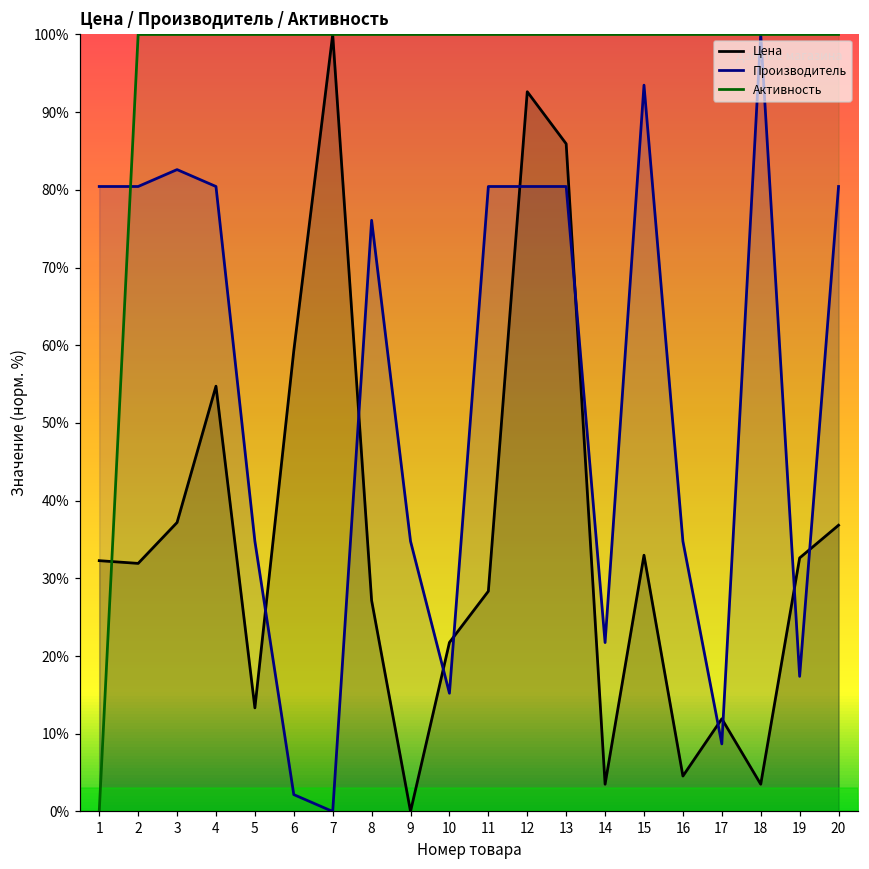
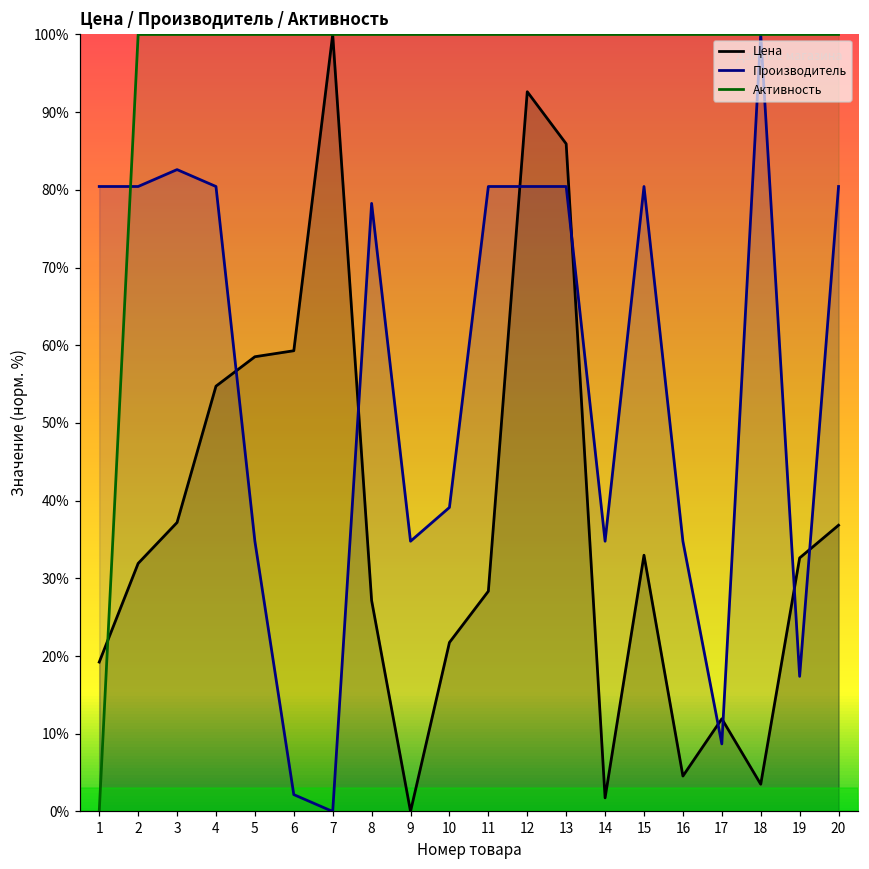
Цена, 1: 32% -> 19%
Цена, 5: 13% -> 59%
Производитель, 8: 76% -> 78%
Производитель, 10: 15% -> 39%
Цена, 14: 4% -> 2%
Производитель, 14: 22% -> 35%
Производитель, 15: 93% -> 80%
